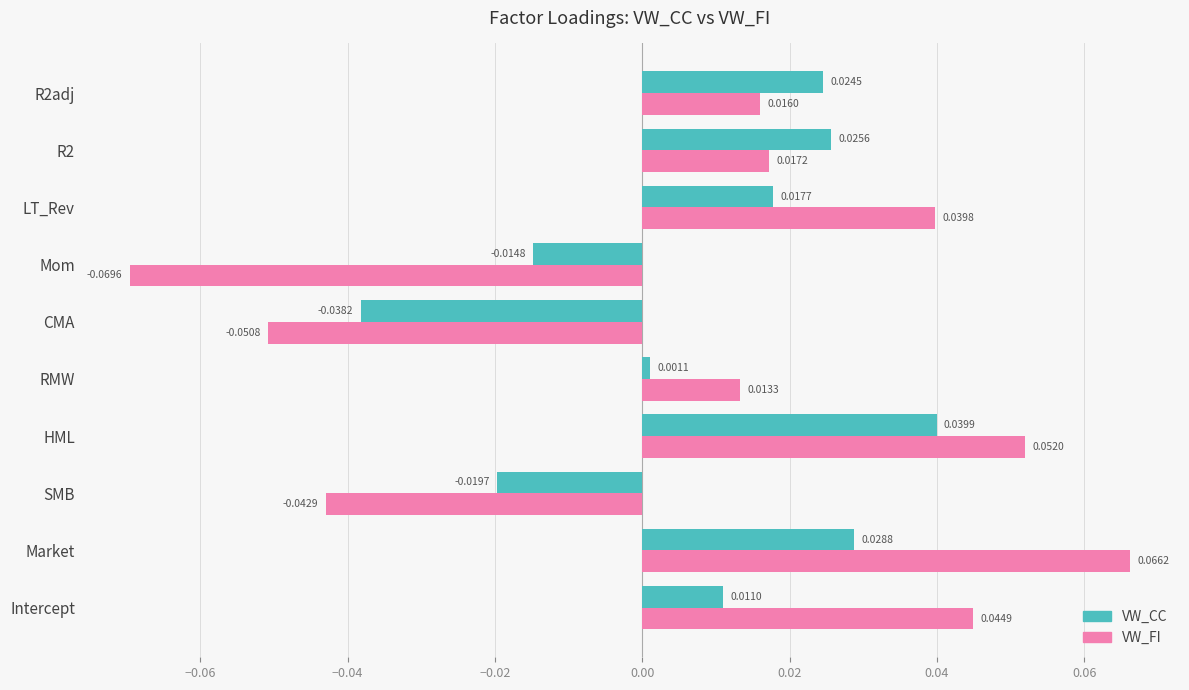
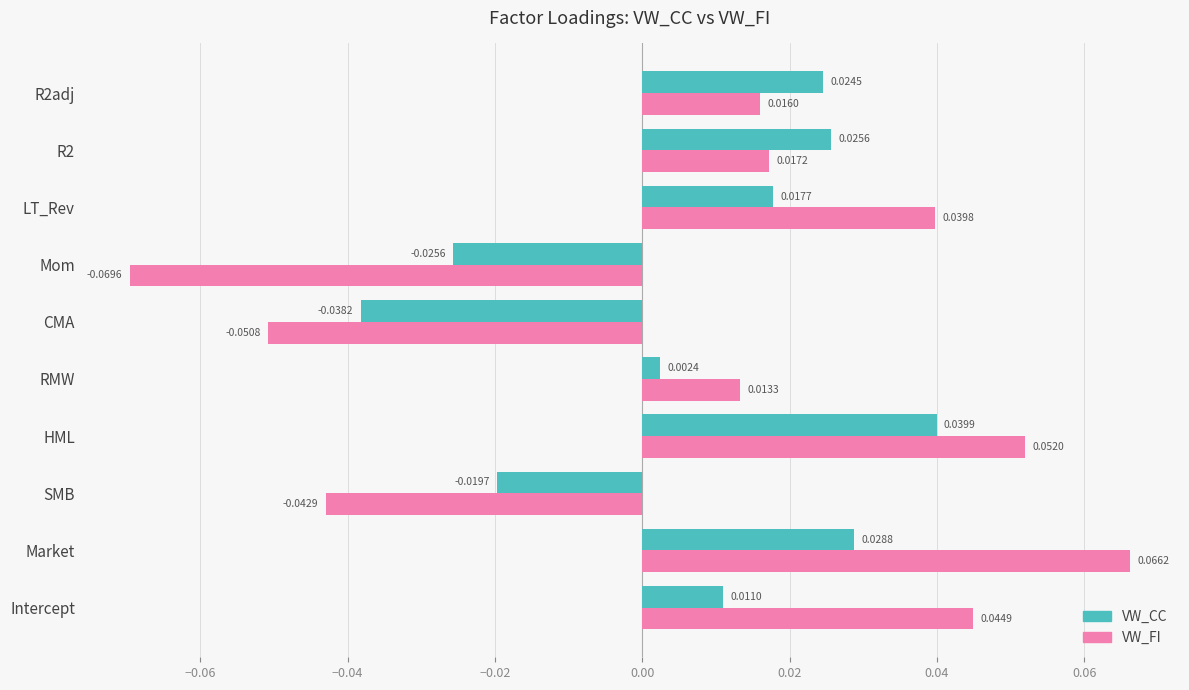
VW_CC, Mom: -0.0148 -> -0.0256
VW_CC, RMW: 0.0011 -> 0.0024
